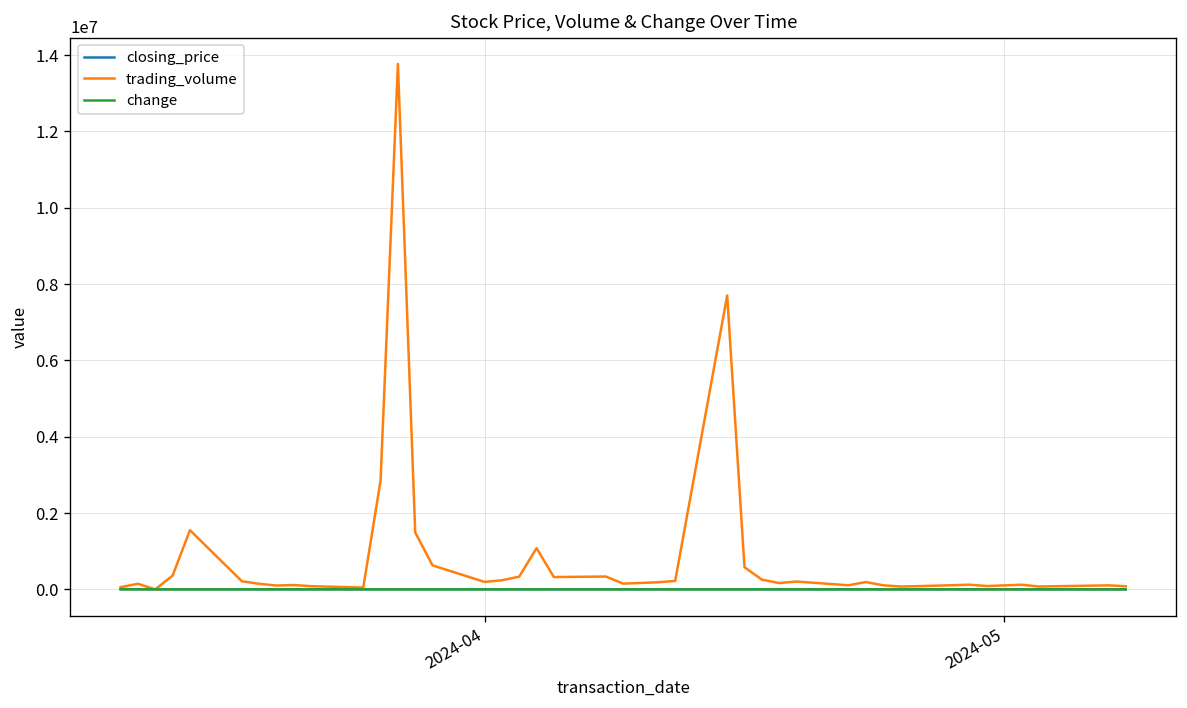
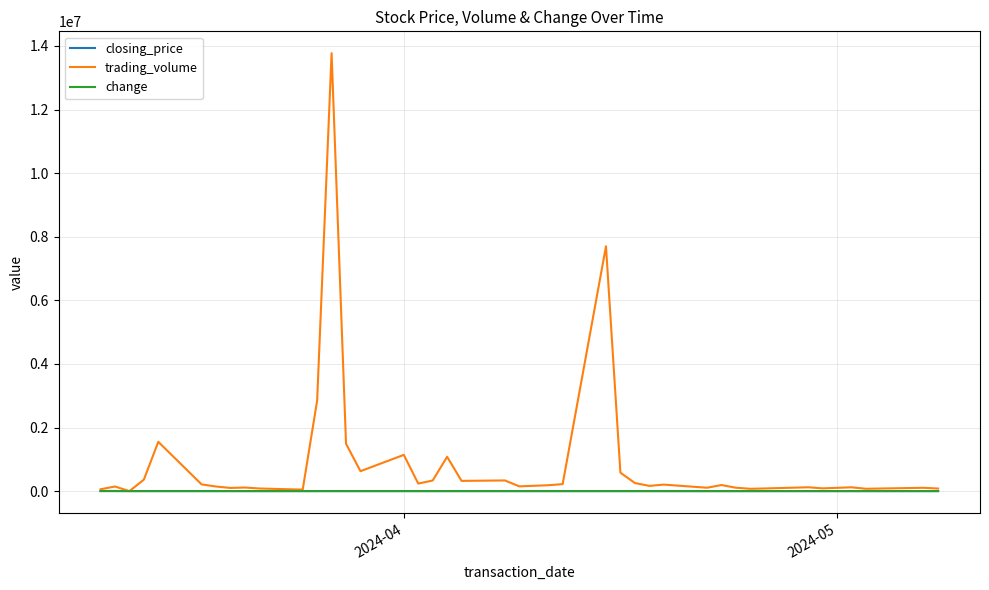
trading_volume, 2024-04: 200000 -> 1100000
